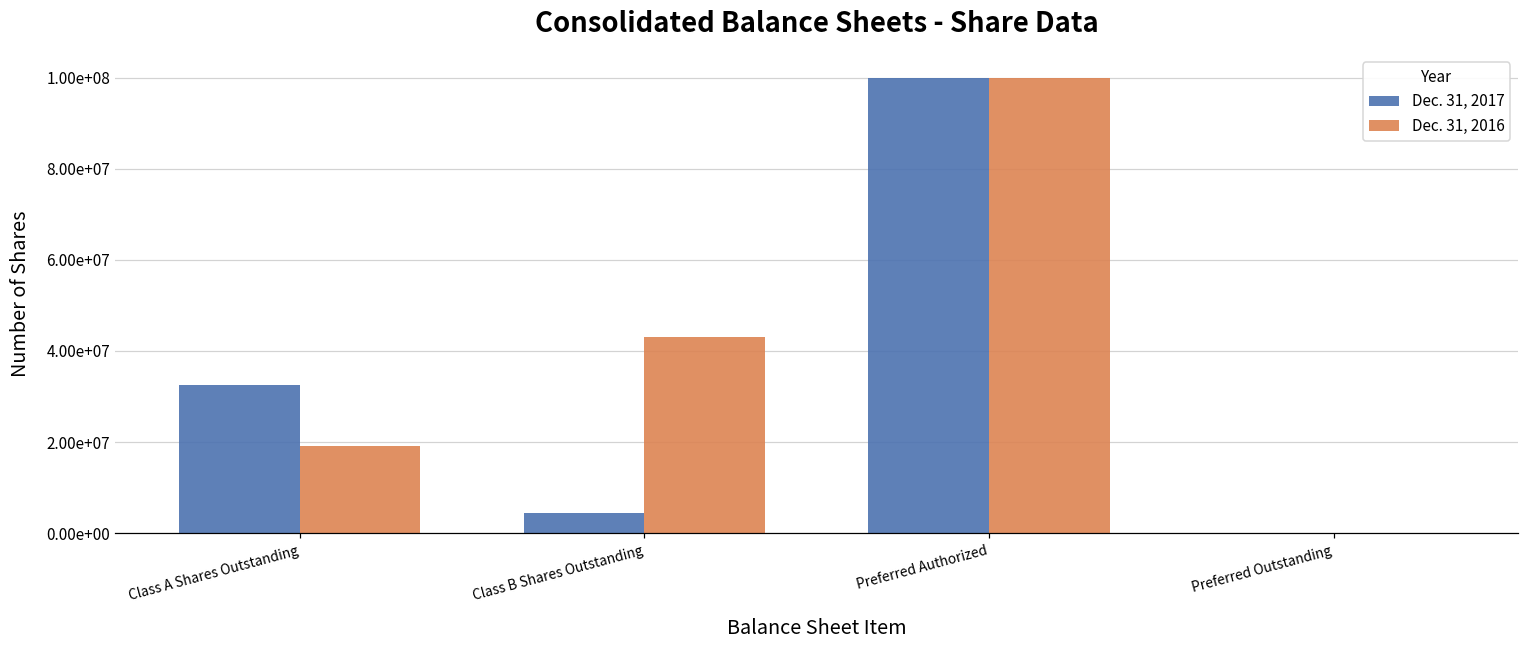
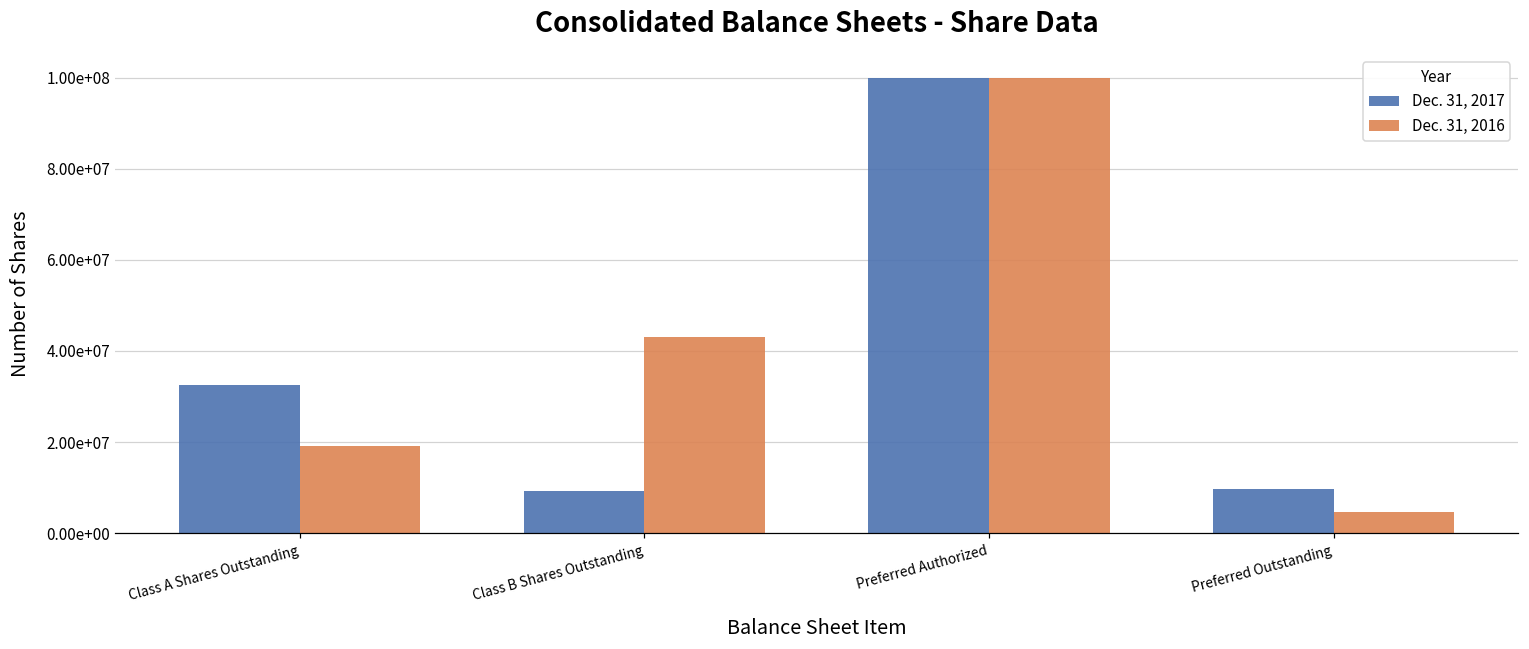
Dec. 31, 2017, Class B Shares Outstanding: 5000000 -> 9000000
Dec. 31, 2017, Preferred Outstanding: 0 -> 10000000
Dec. 31, 2016, Preferred Outstanding: 0 -> 5000000
